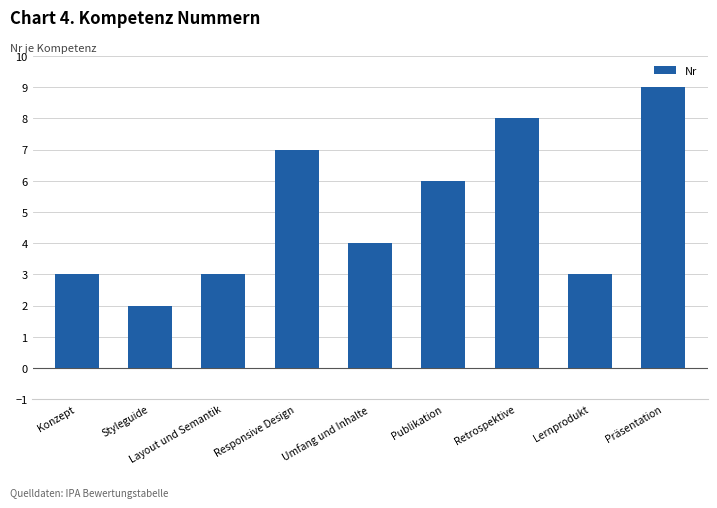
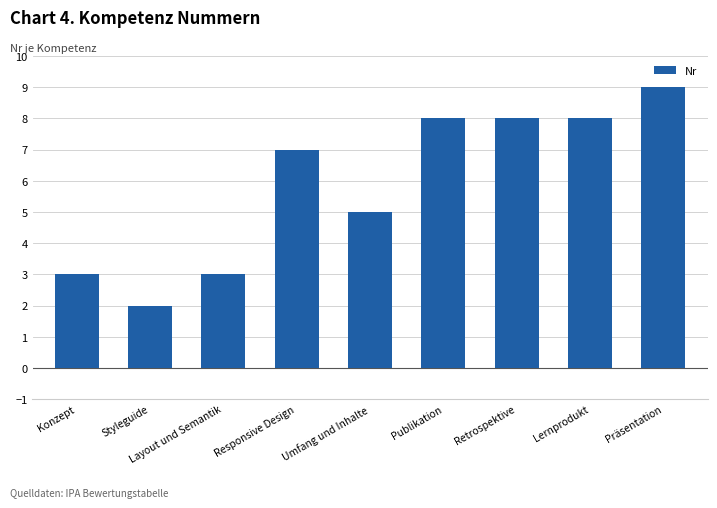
Umfang und Inhalte: 4 -> 5
Publikation: 6 -> 8
Lernprodukt: 3 -> 8
